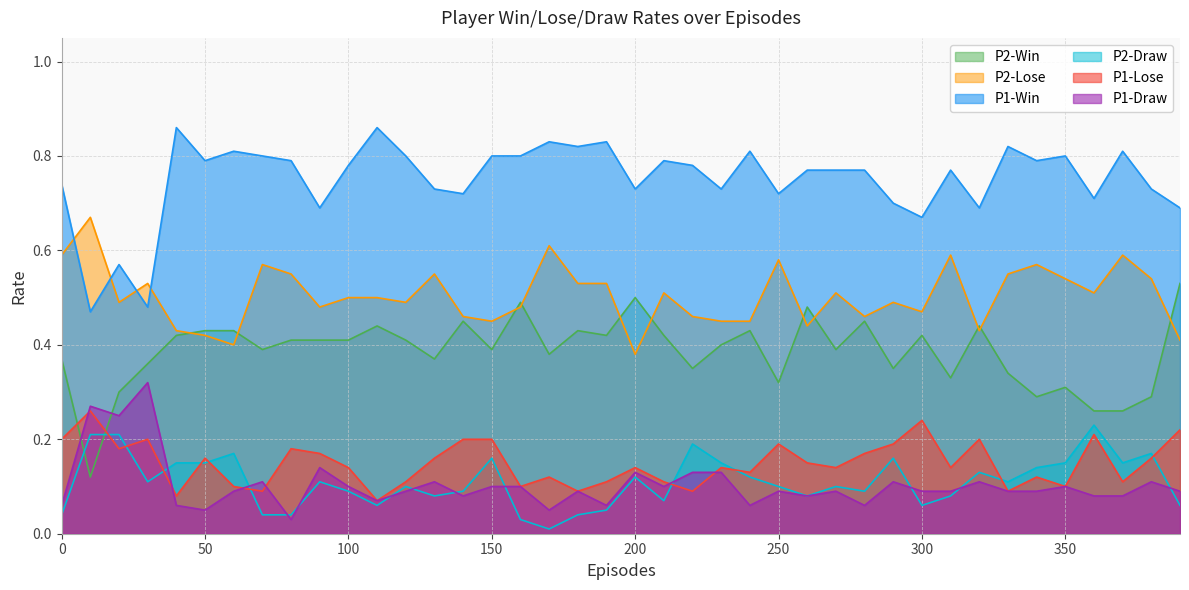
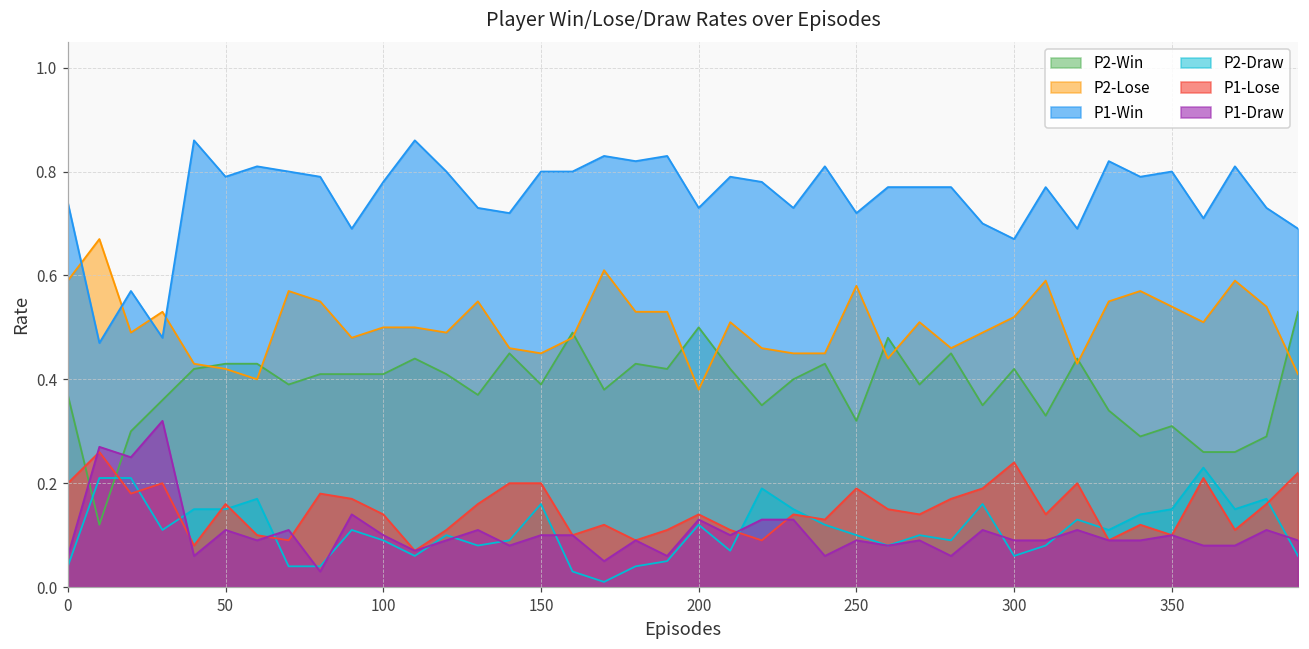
P1-Draw, 50: 0.05 -> 0.11
P2-Lose, 300: 0.47 -> 0.52
